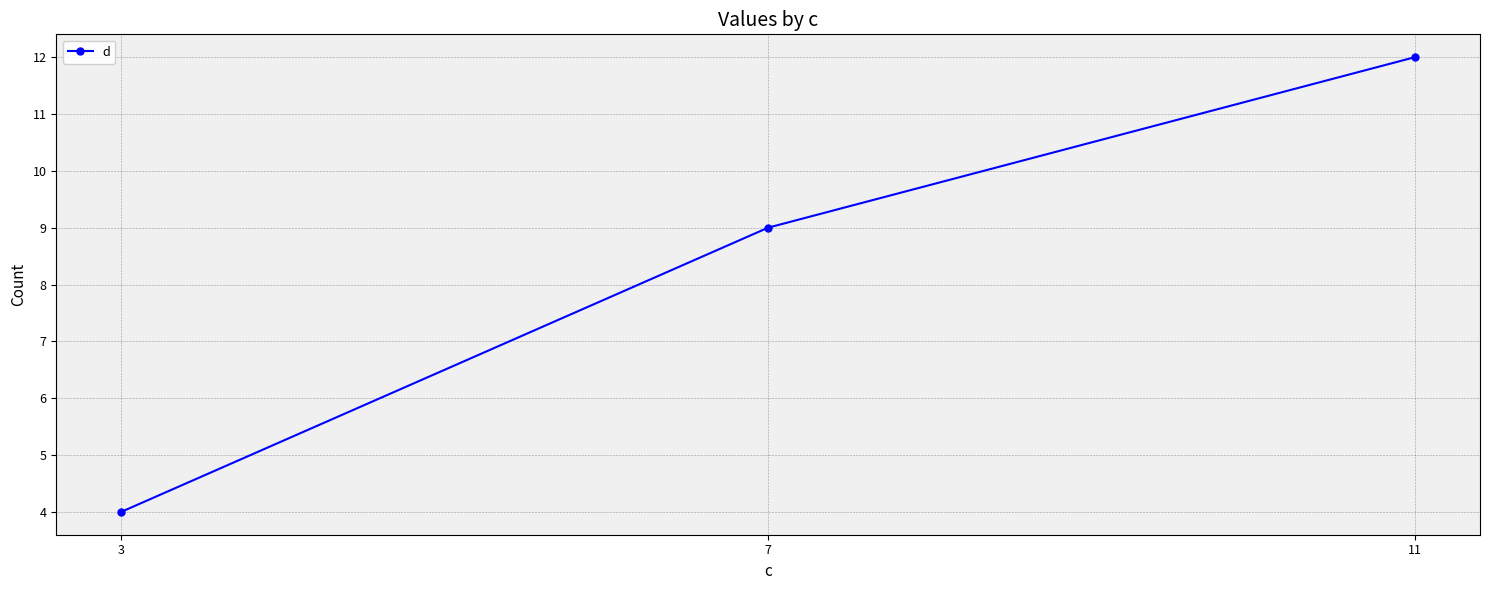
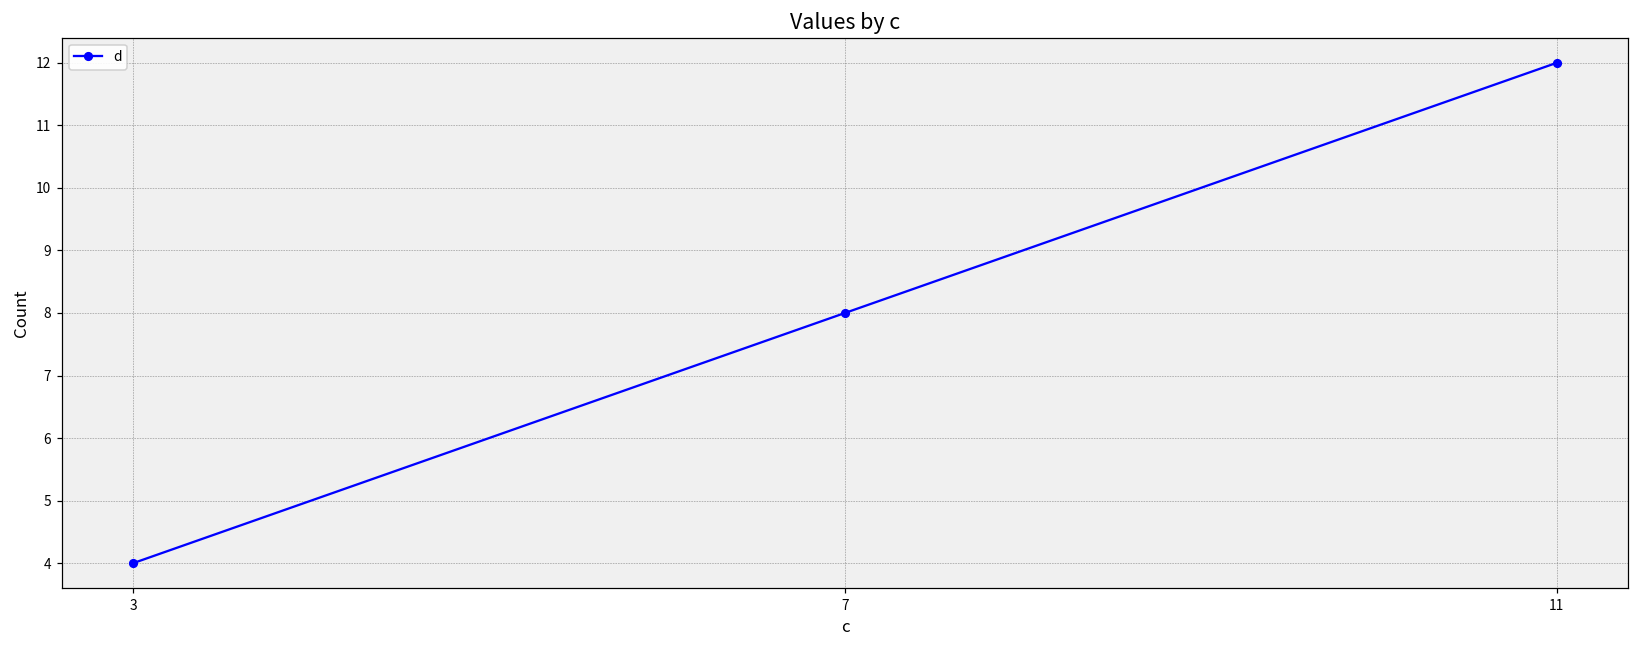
7: 9 -> 8
